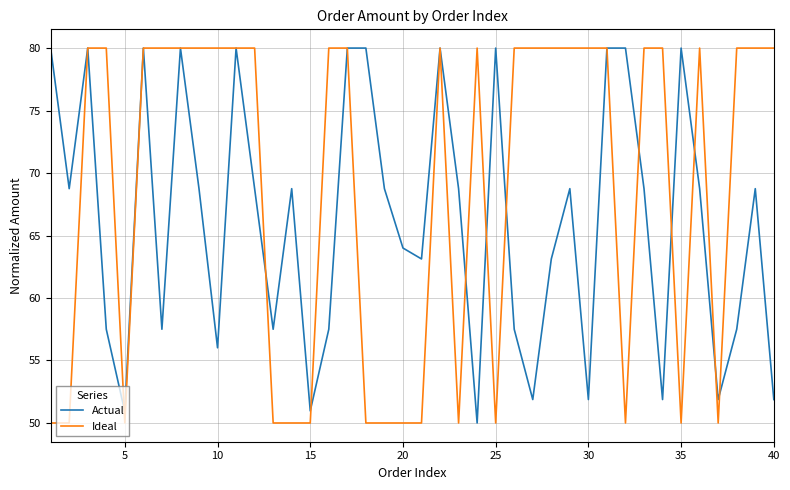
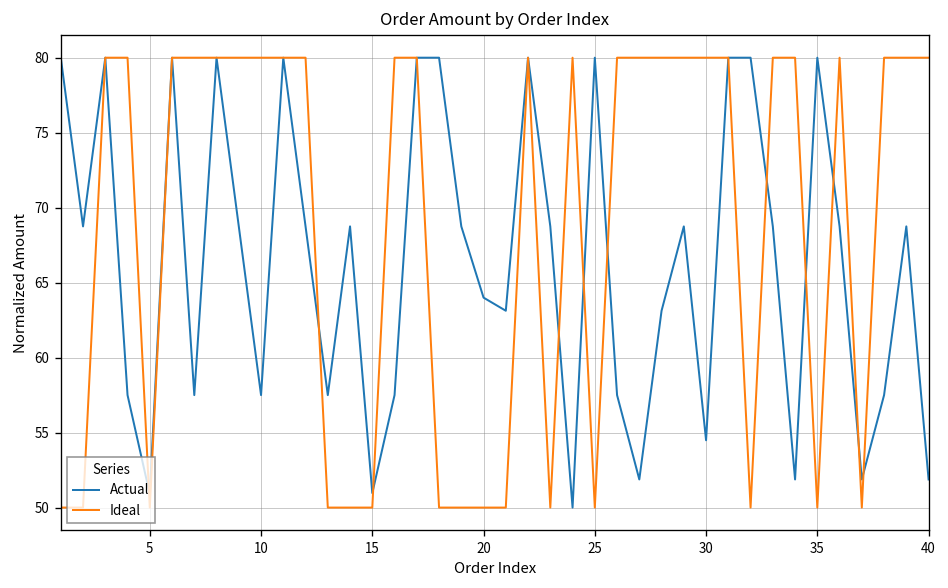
Actual, 10: 56.0 -> 57.5
Actual, 30: 51.9 -> 54.5
